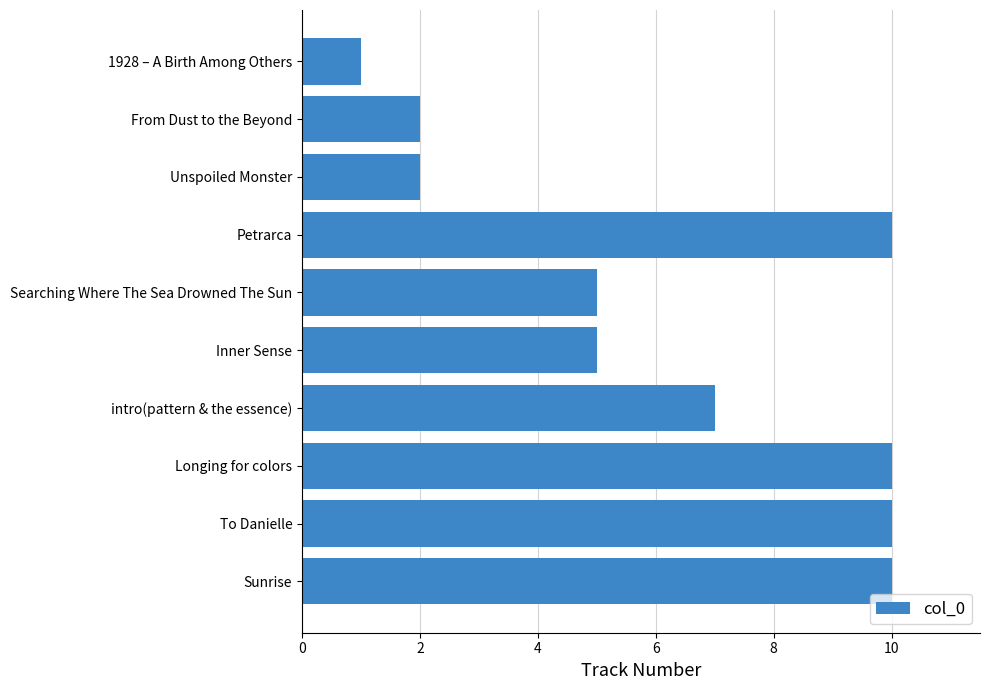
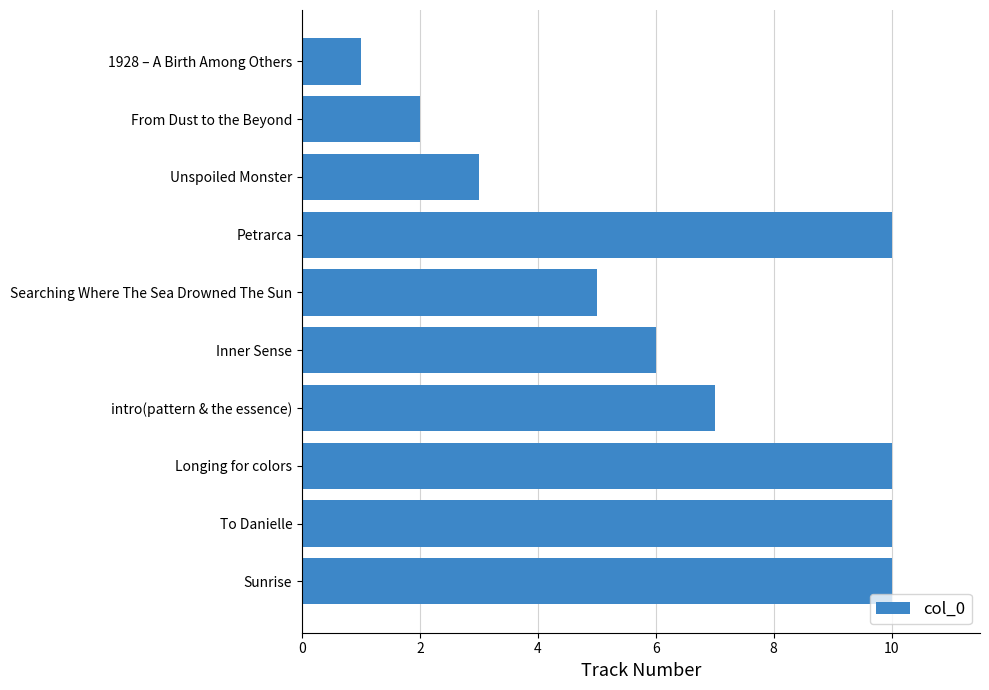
Unspoiled Monster: 2 -> 3
Inner Sense: 5 -> 6
